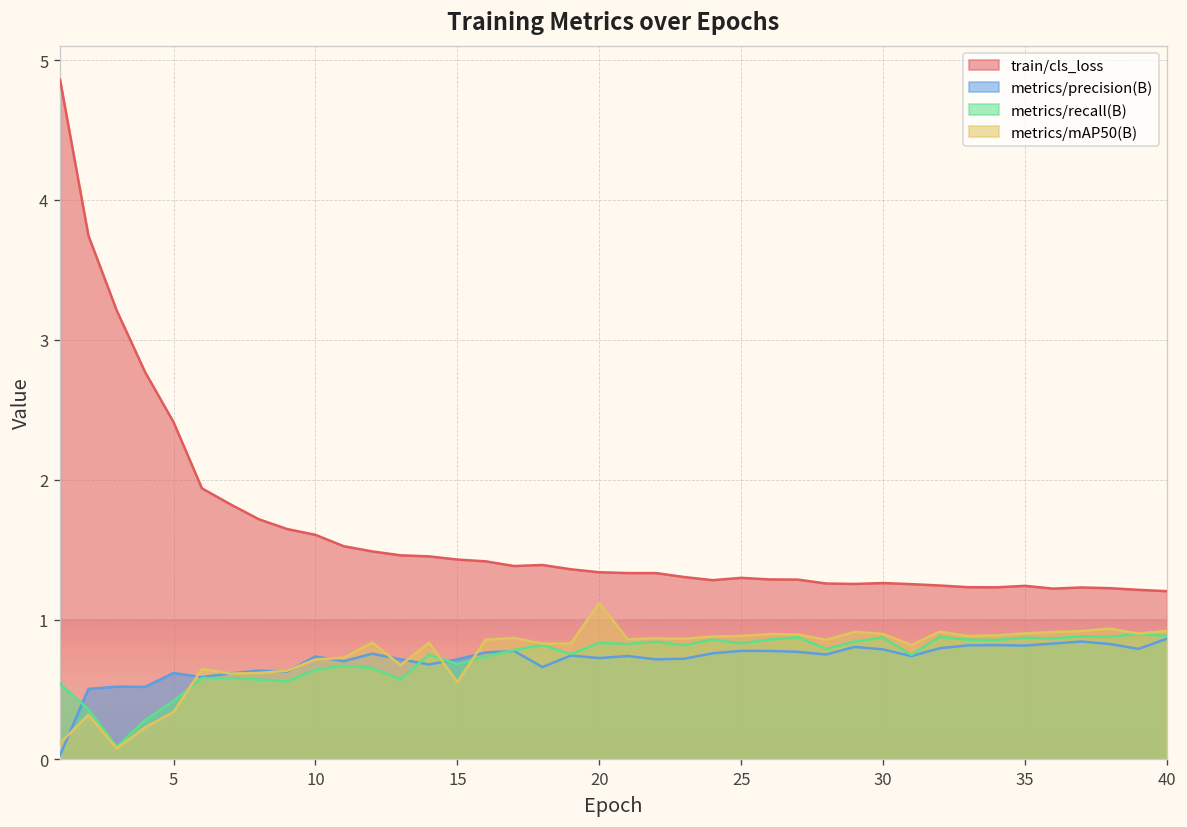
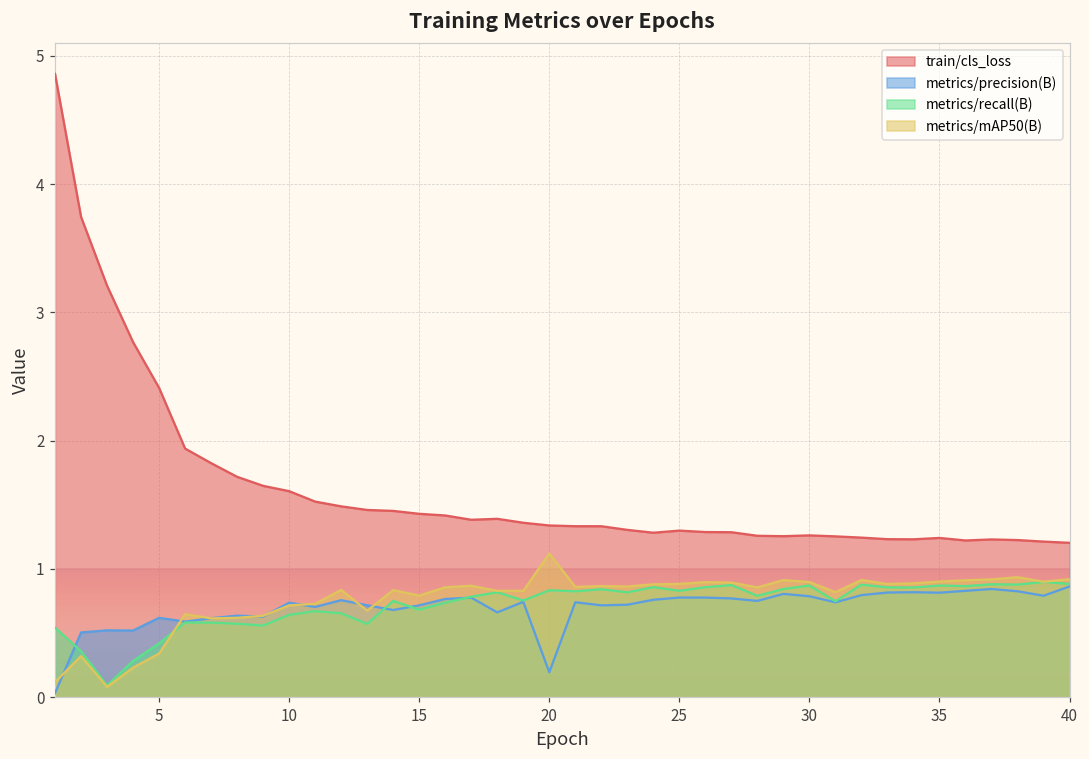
metrics/mAP50(B), 15: 0.55 -> 0.79
metrics/precision(B), 20: 0.72 -> 0.19
